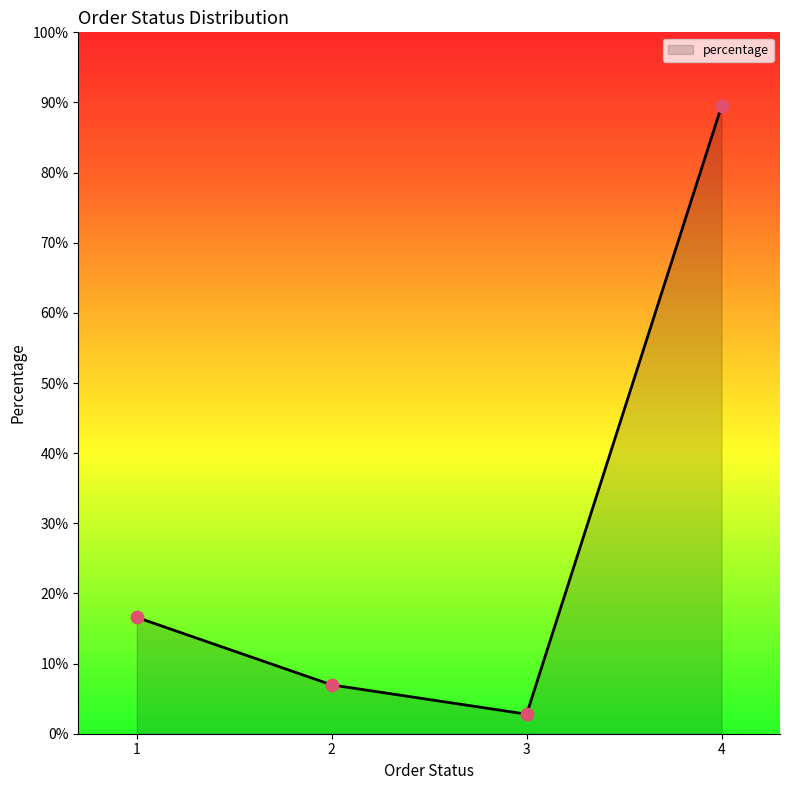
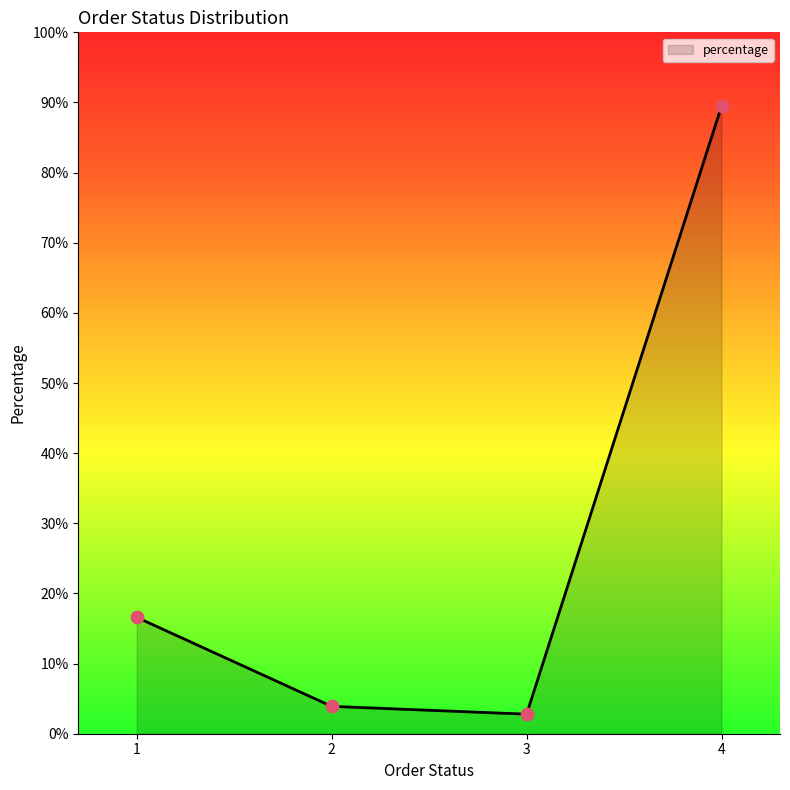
2: 7% -> 4%
